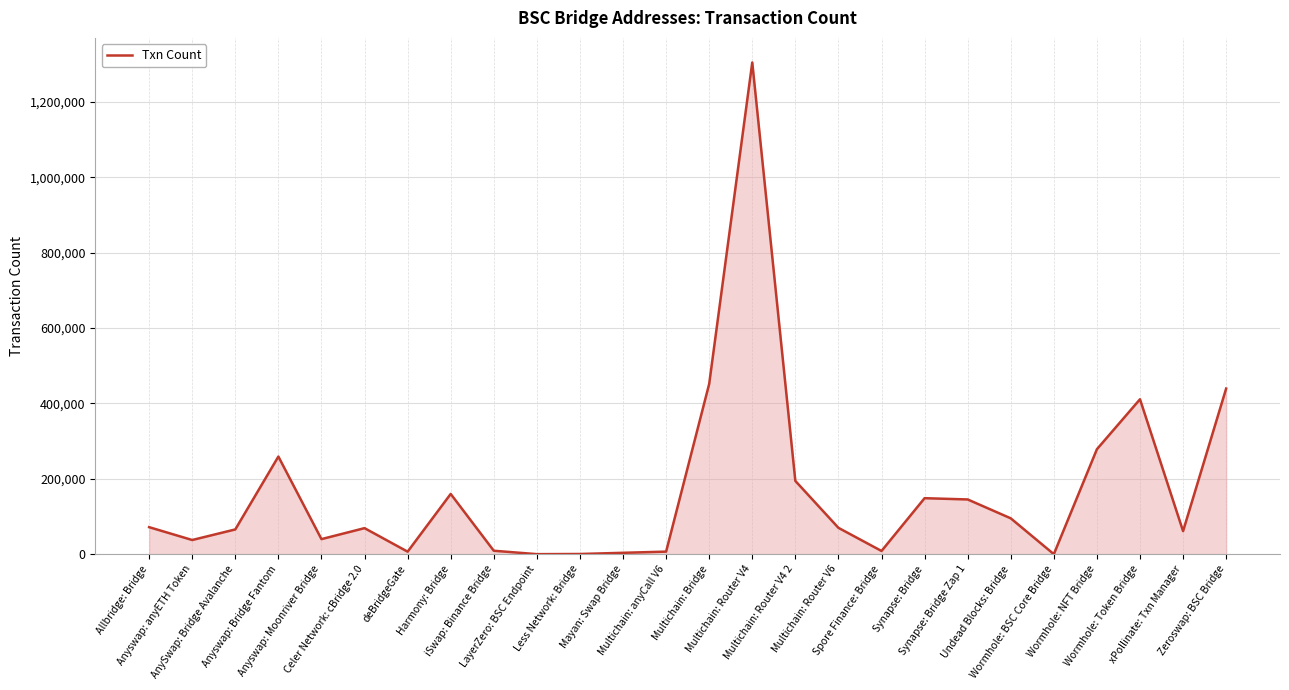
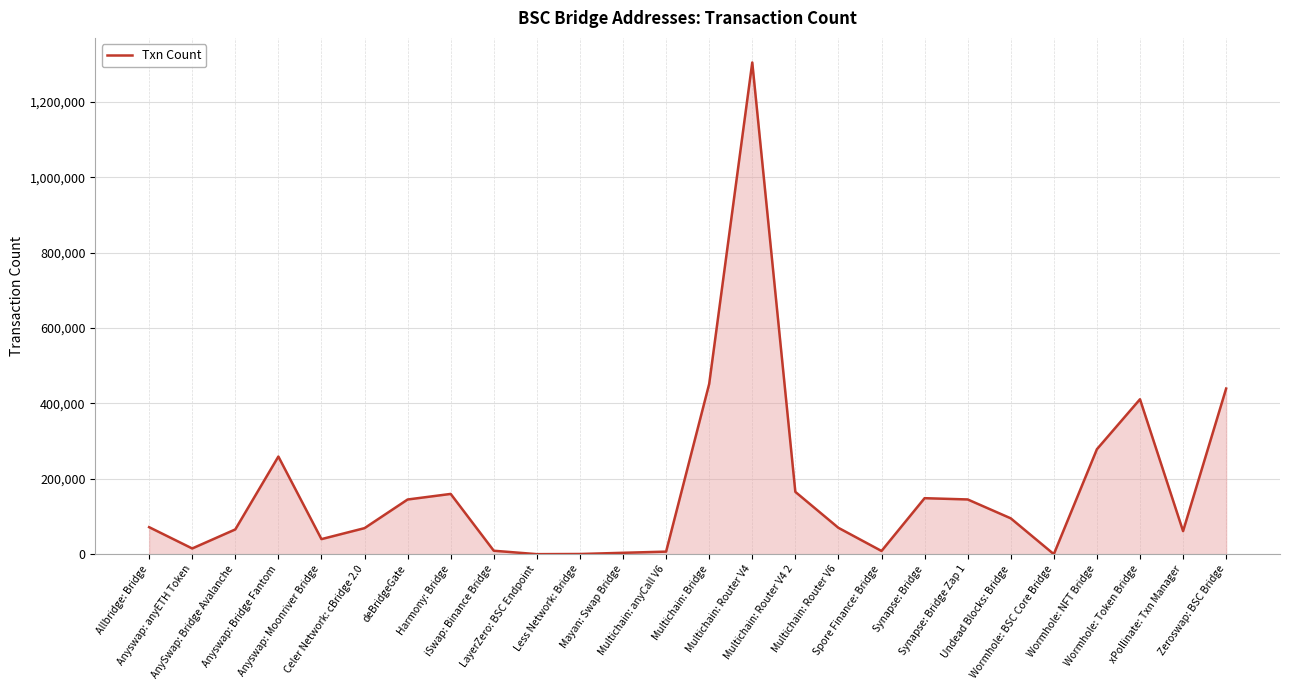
Anyswap: anyETH Token: 40,000 -> 20,000
deBridgeGate: 10,000 -> 140,000
Multichain: Router V4 2: 190,000 -> 170,000
